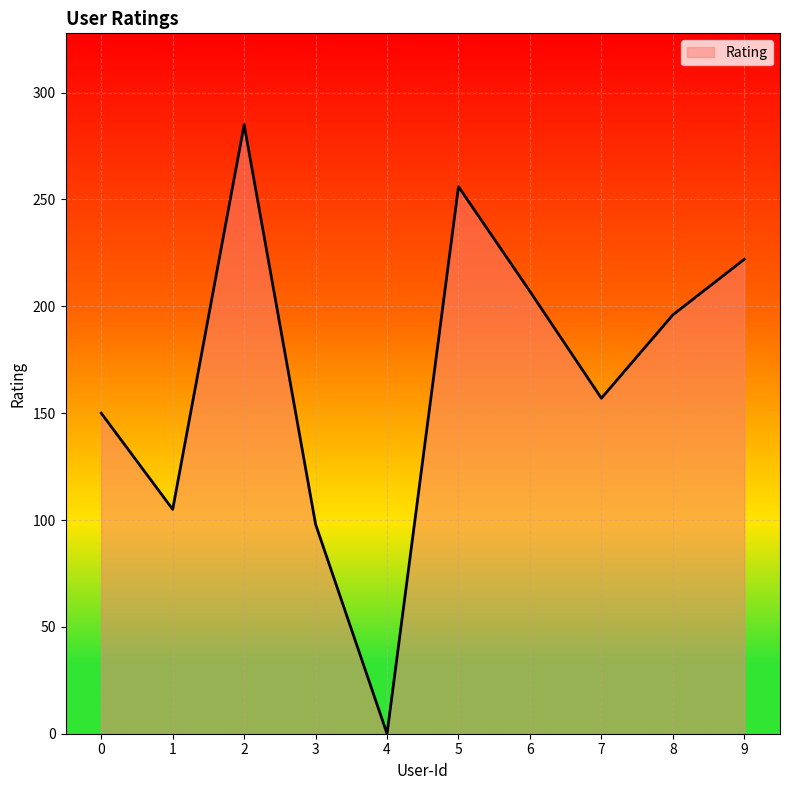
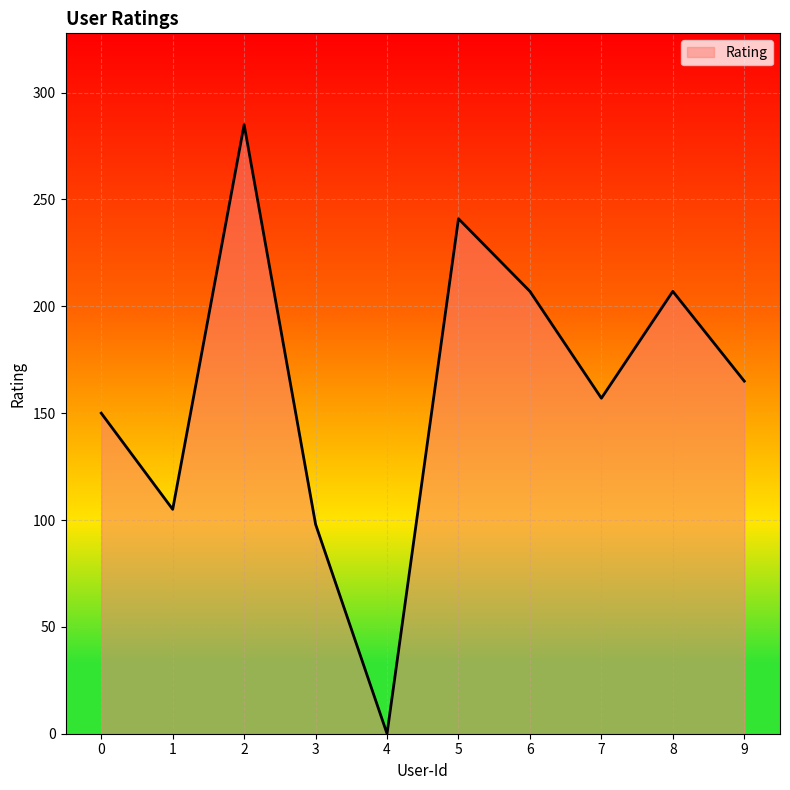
5: 256 -> 241
8: 196 -> 207
9: 222 -> 165
